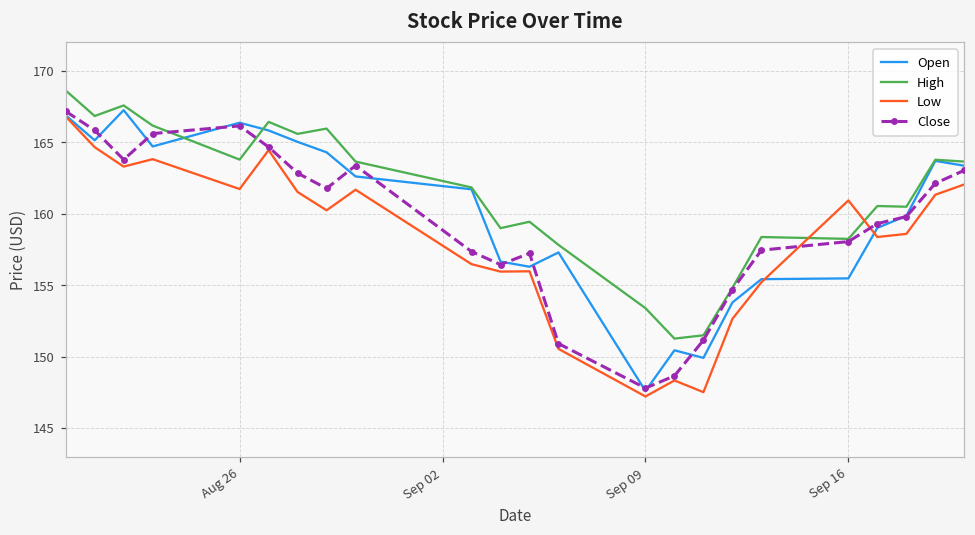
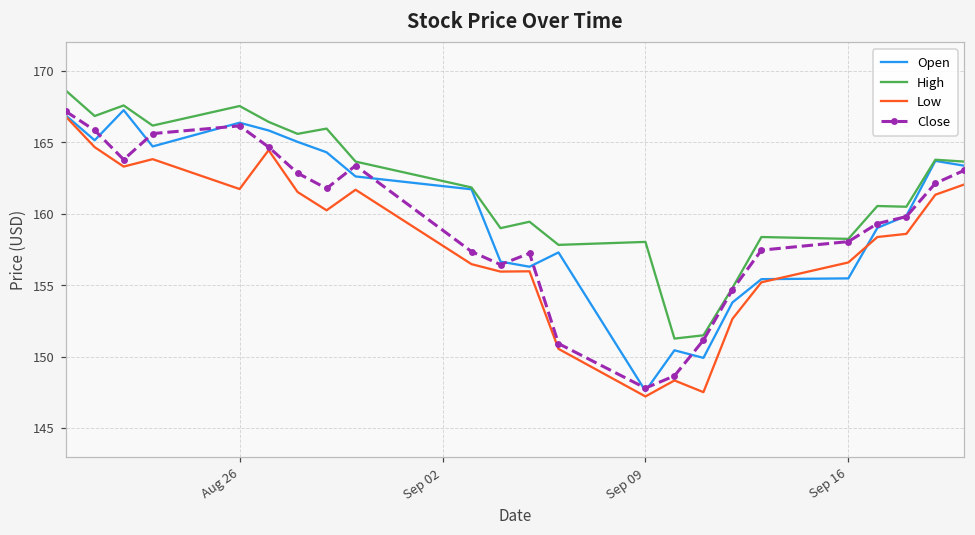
High, Aug 26: 163.8 -> 167.6
High, Sep 09: 153.4 -> 158.0
Low, Sep 16: 160.9 -> 156.6
